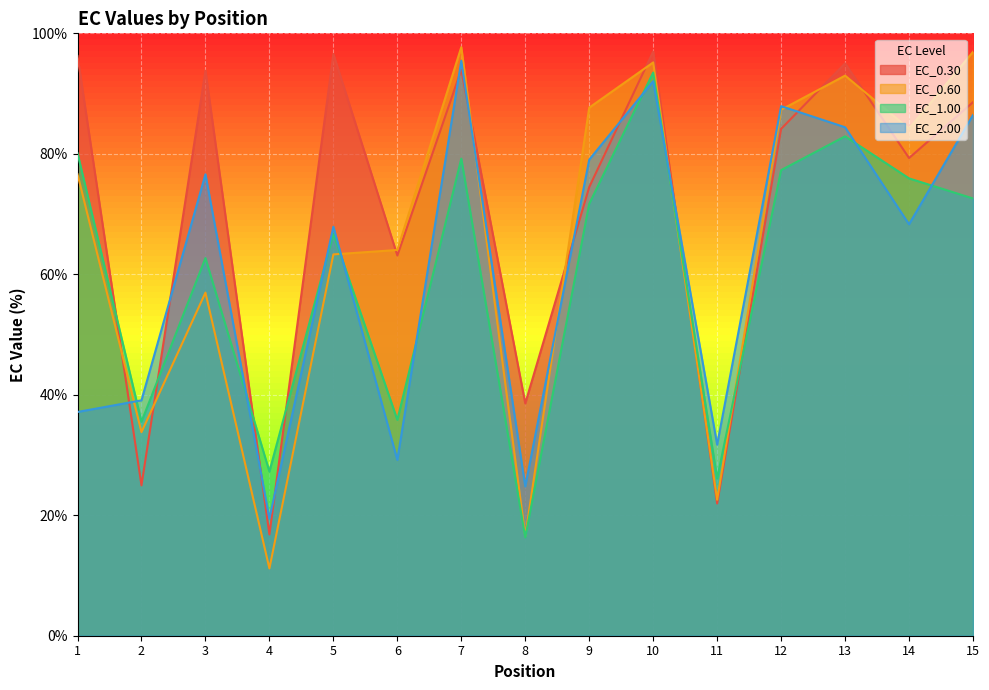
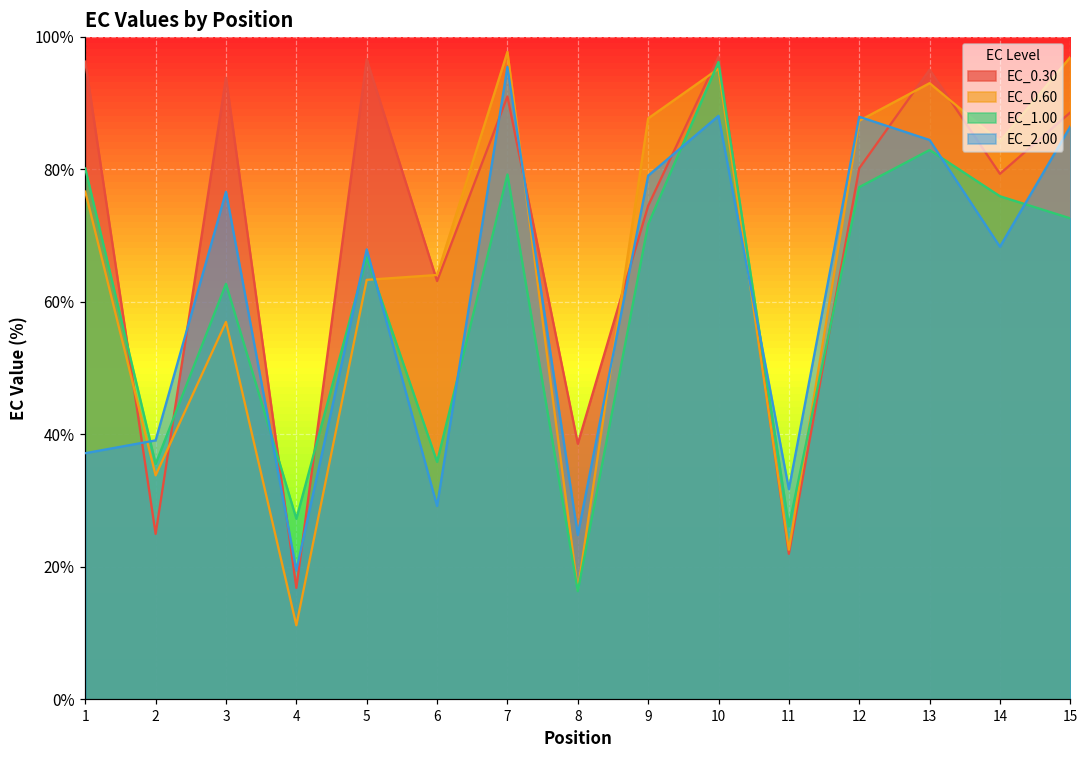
EC_0.30, 7: 94% -> 91%
EC_1.00, 10: 93% -> 96%
EC_2.00, 10: 92% -> 88%
EC_0.30, 12: 84% -> 80%
